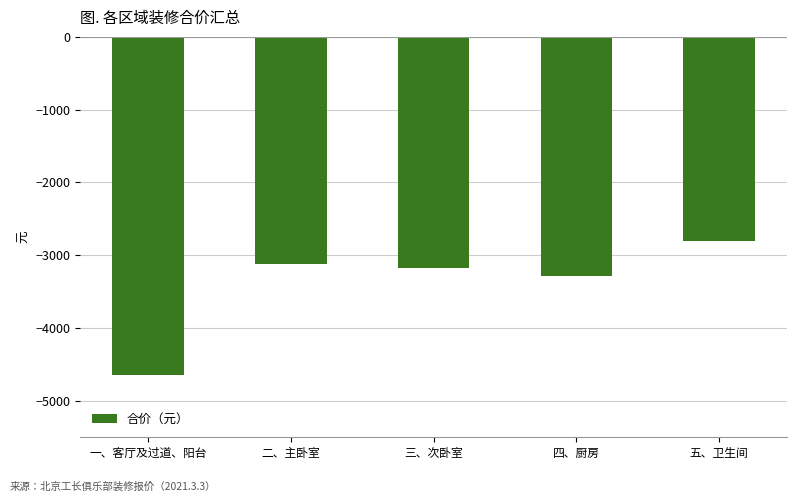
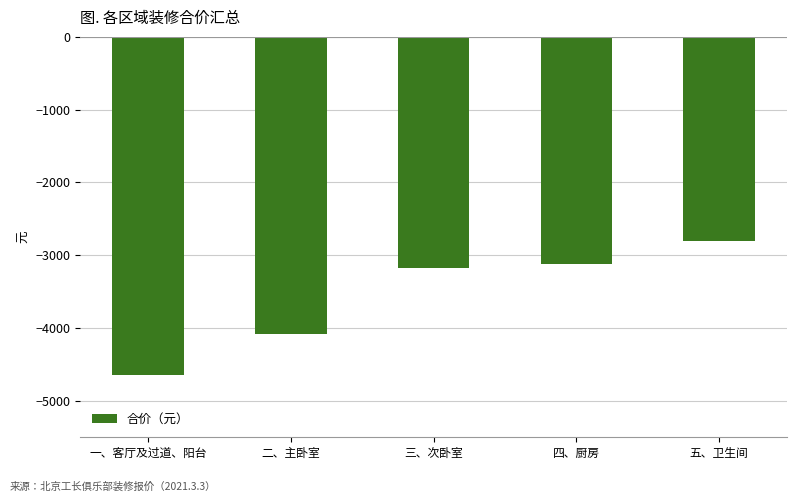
二、主卧室: -3100 -> -4100
四、厨房: -3300 -> -3100
